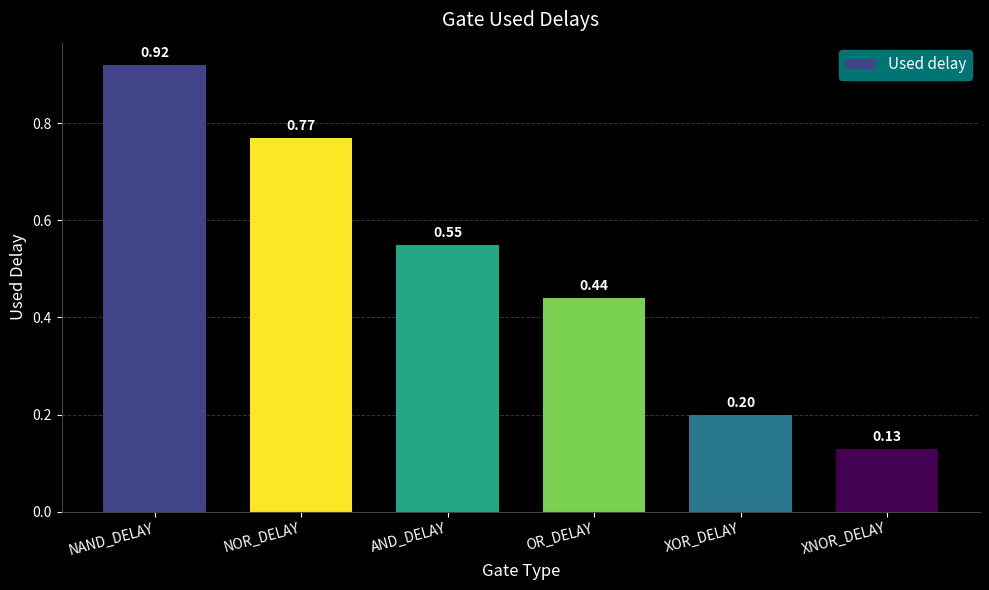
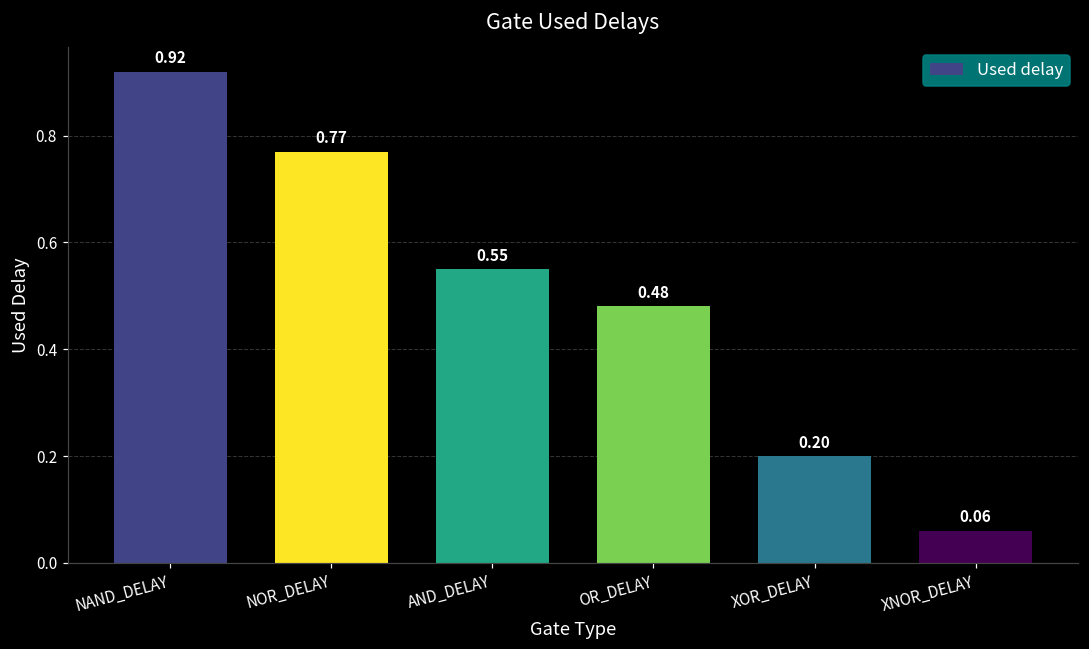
OR_DELAY: 0.44 -> 0.48
XNOR_DELAY: 0.13 -> 0.06
